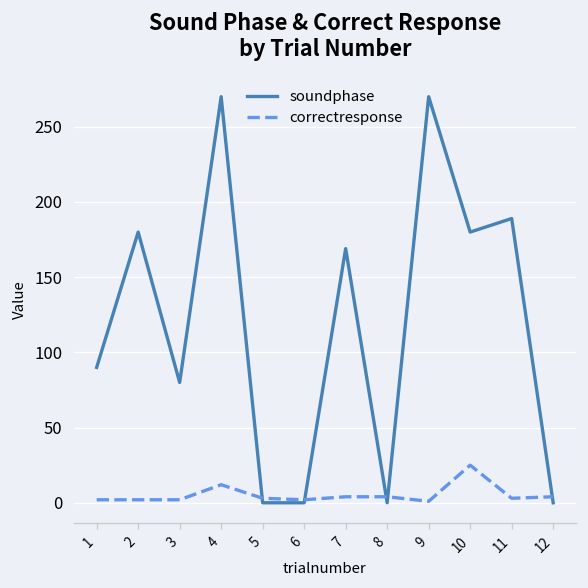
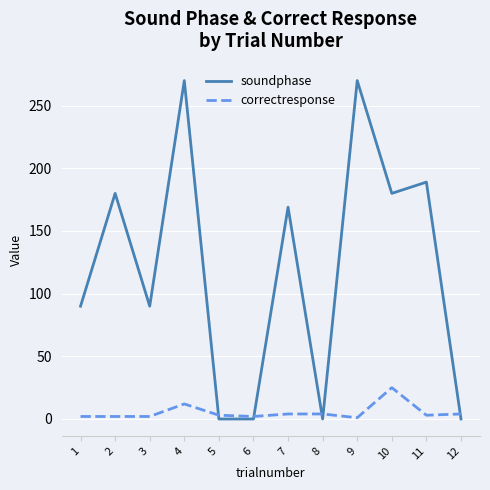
soundphase, 3: 80 -> 90
